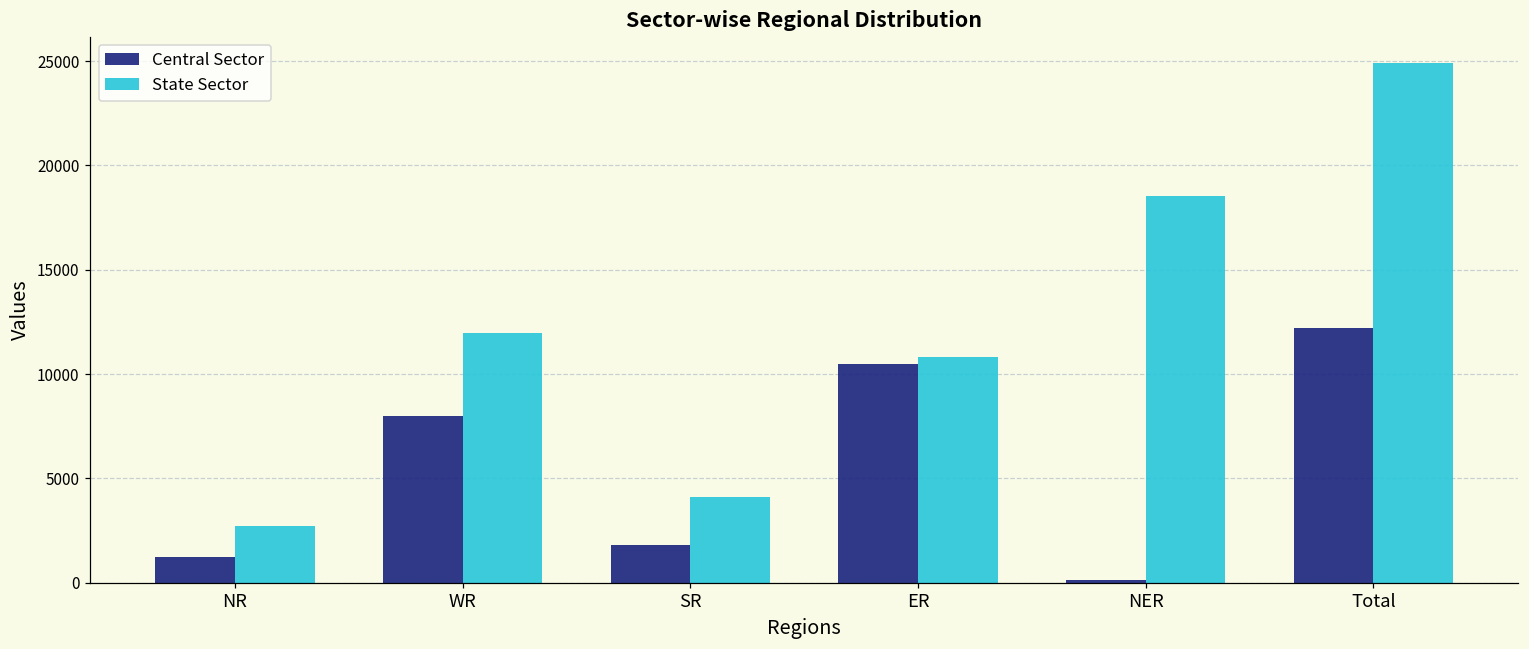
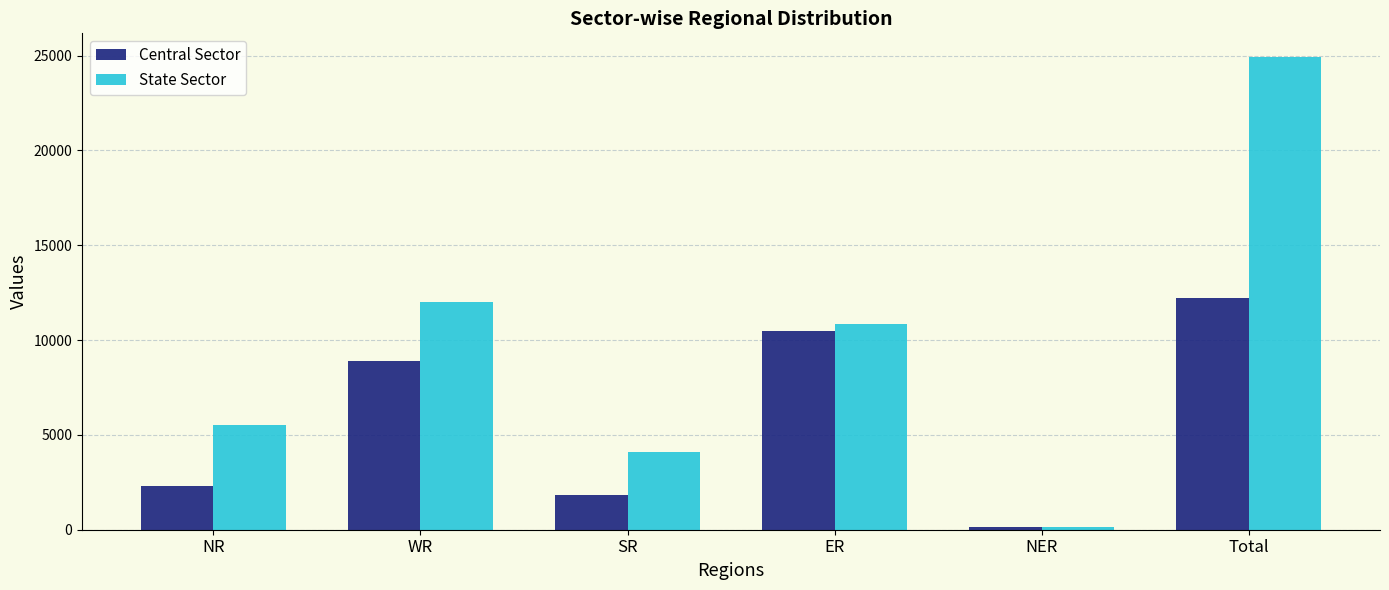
Central Sector, NR: 1200 -> 2300
State Sector, NR: 2700 -> 5500
Central Sector, WR: 8000 -> 8900
State Sector, NER: 18500 -> 100
